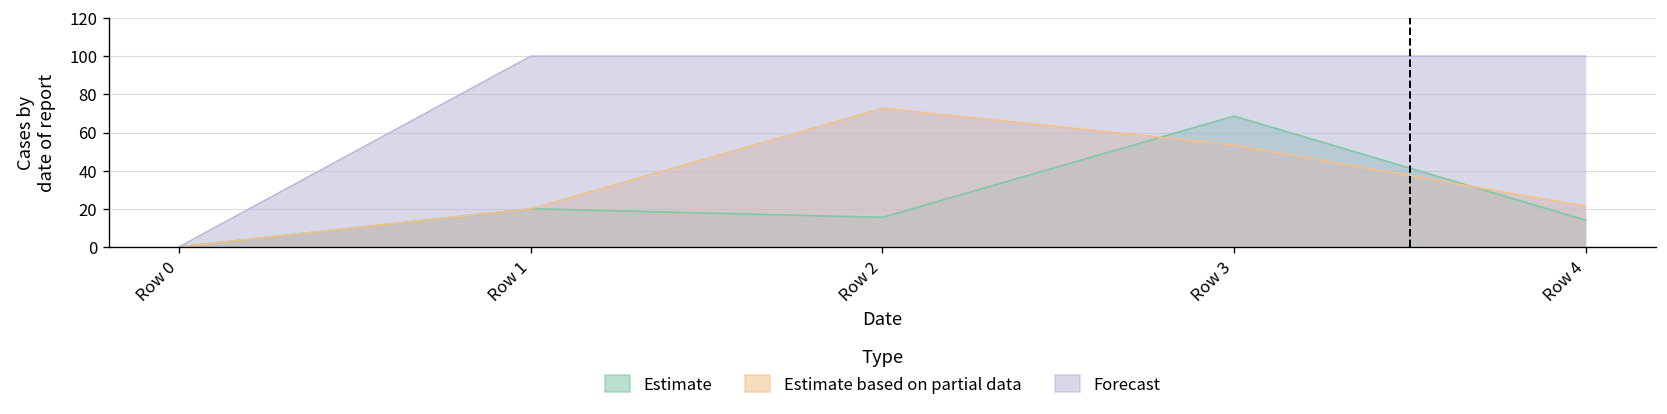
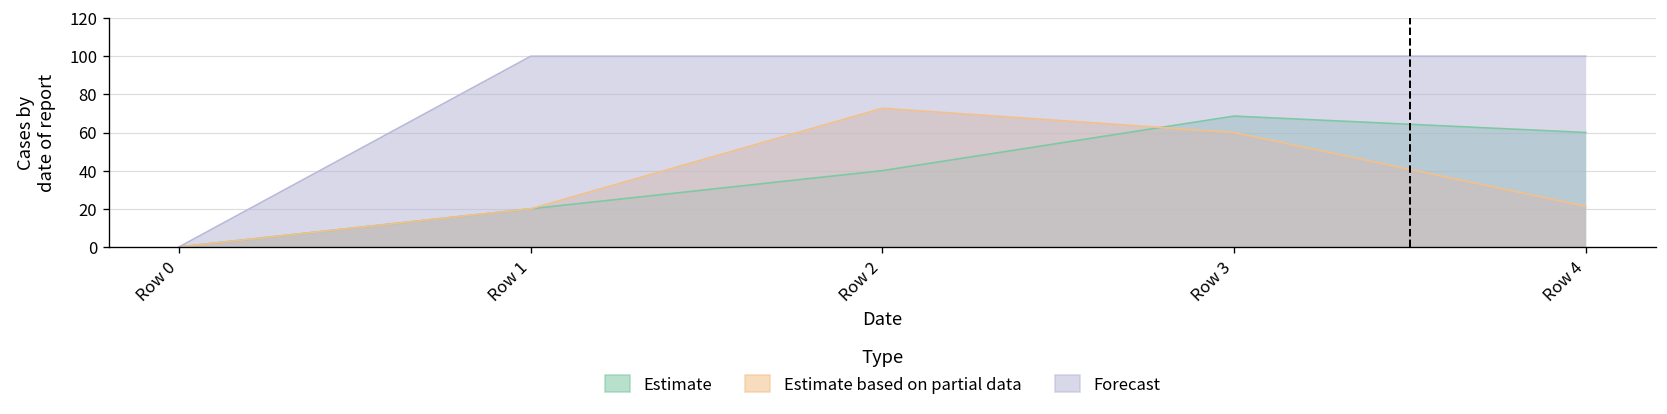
Estimate, Row 2: 16 -> 40
Estimate based on partial data, Row 3: 53 -> 60
Estimate, Row 4: 14 -> 60
